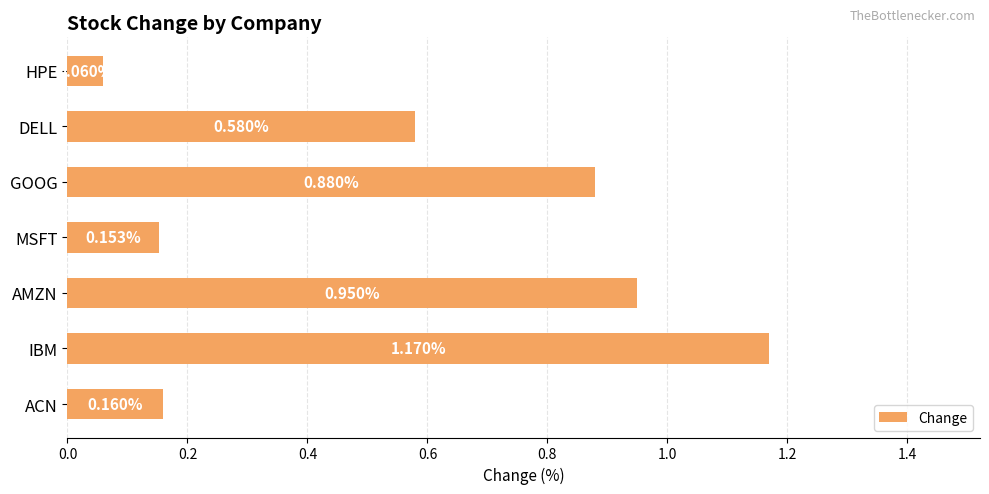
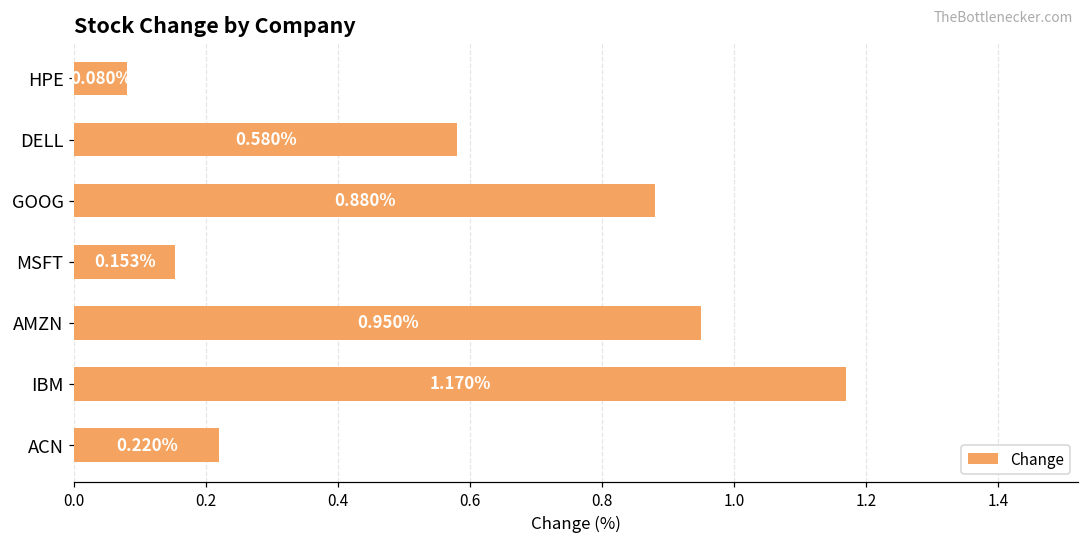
HPE: 0.060% -> 0.080%
ACN: 0.160% -> 0.220%
